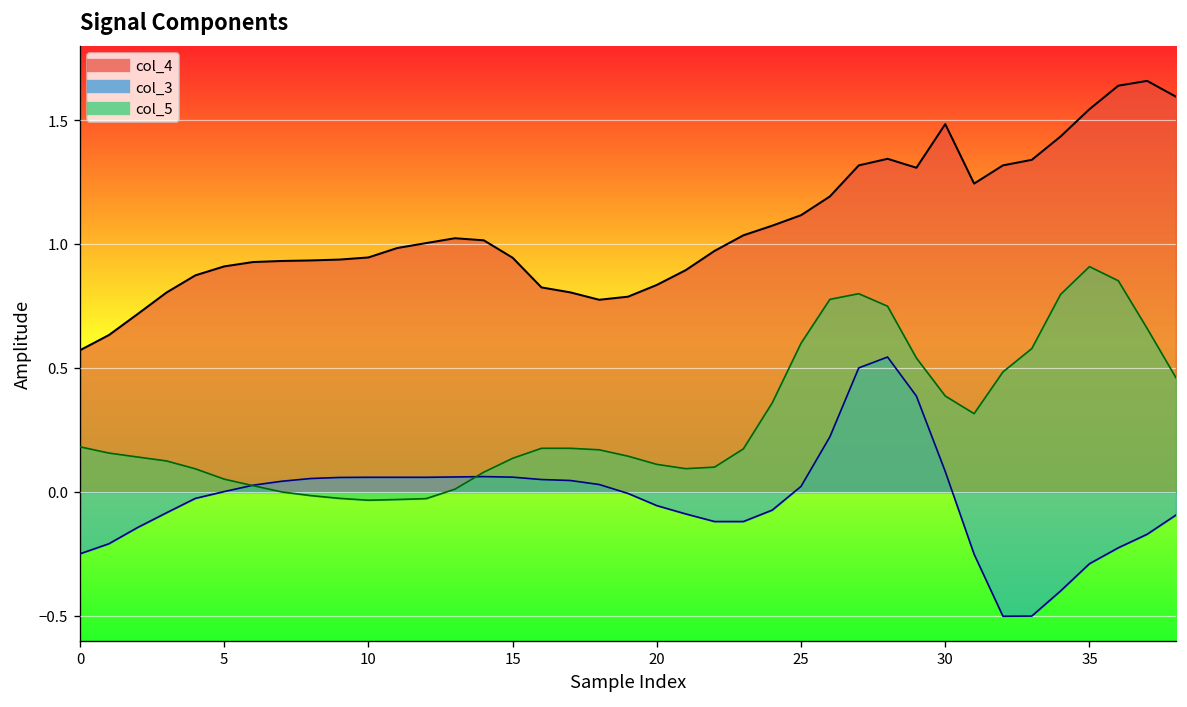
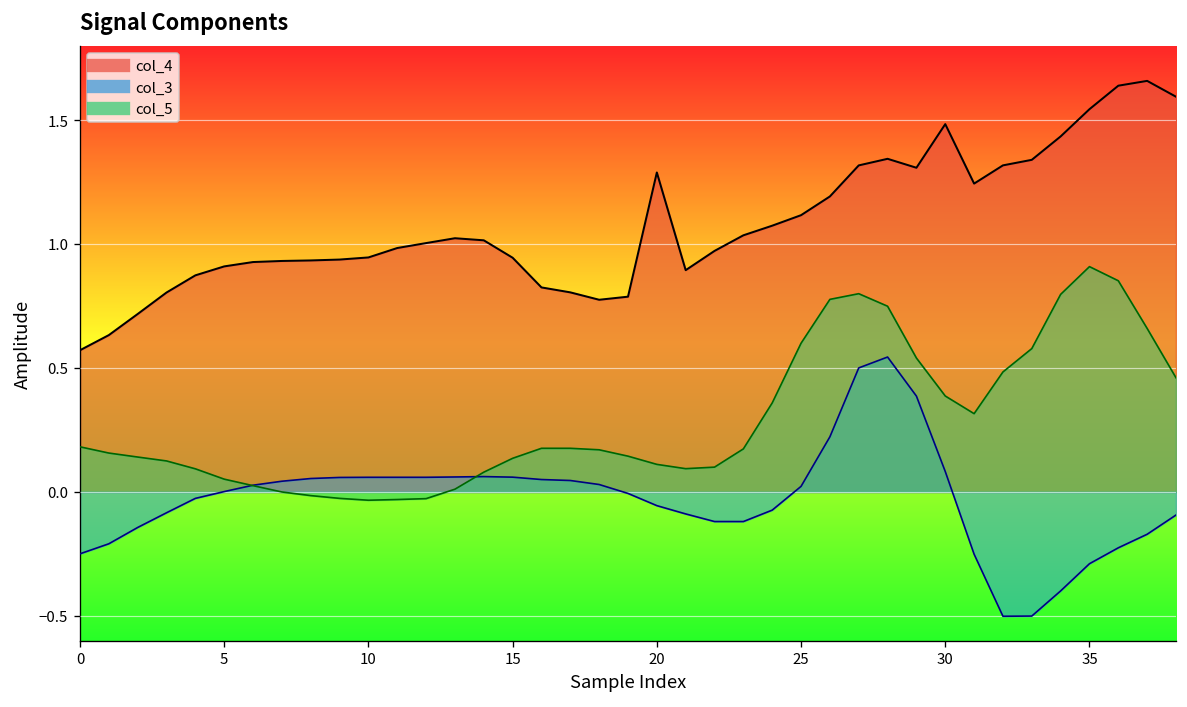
col_4, 20: 0.83 -> 1.29
